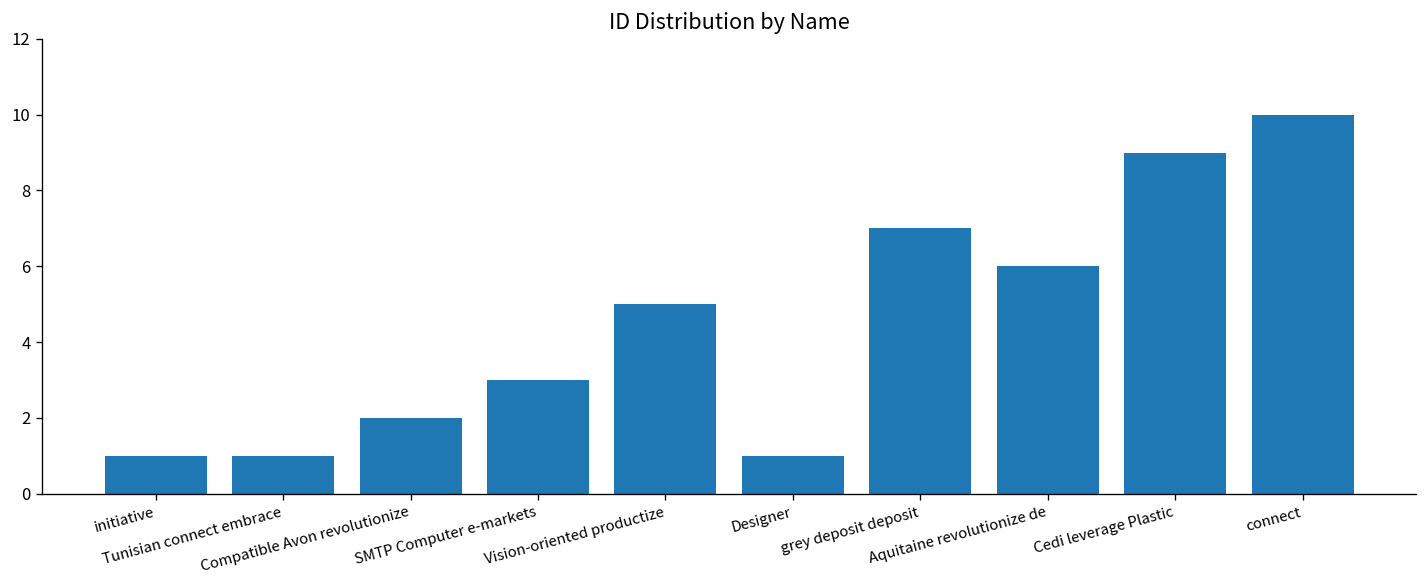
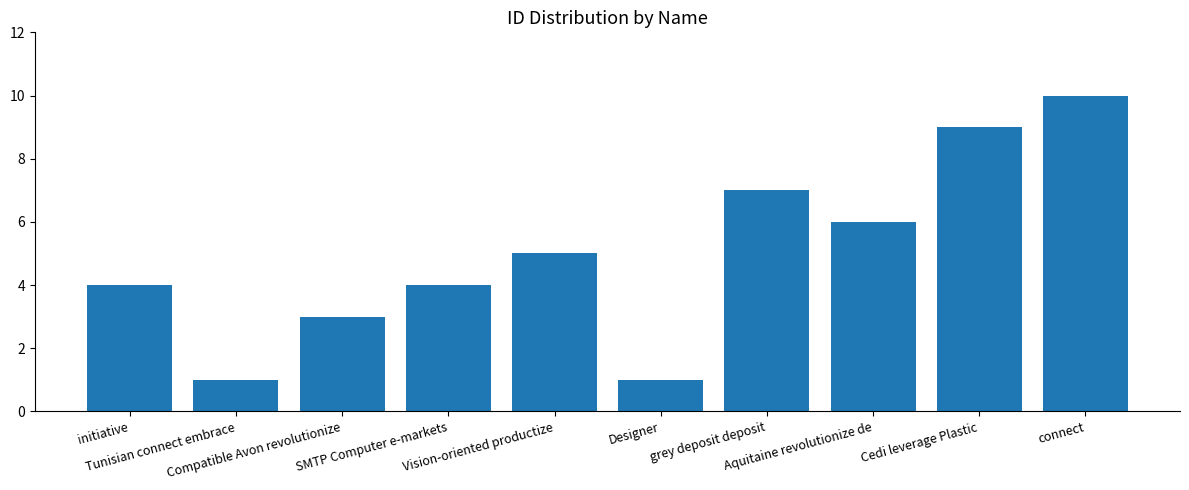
initiative: 1 -> 4
Compatible Avon revolutionize: 2 -> 3
SMTP Computer e-markets: 3 -> 4
